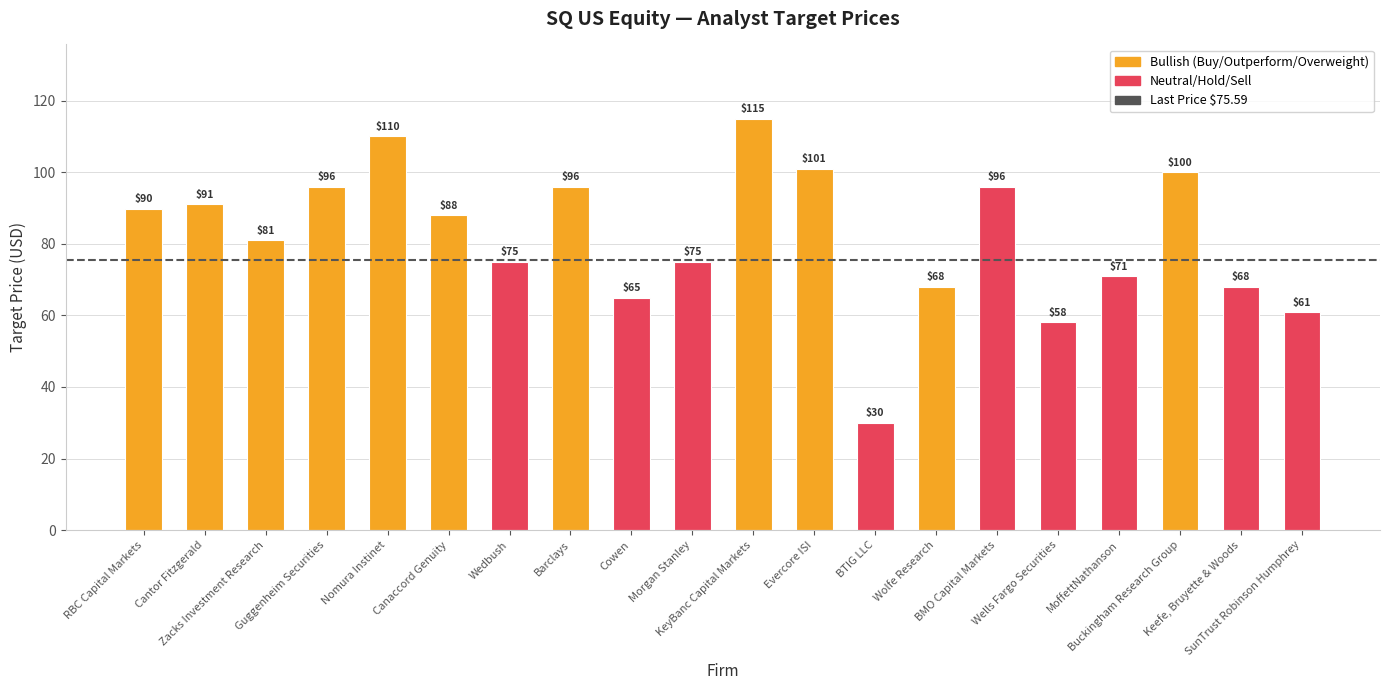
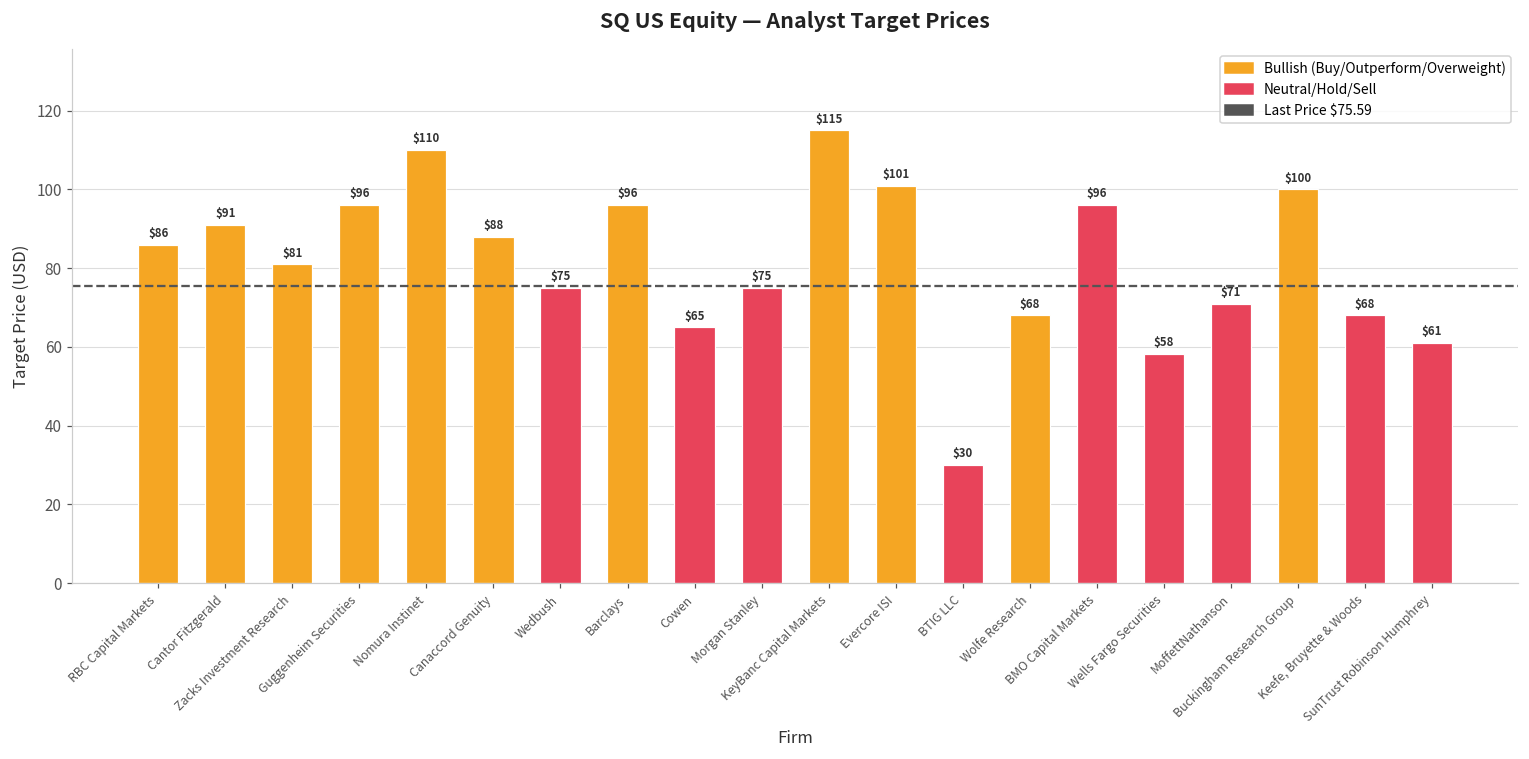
RBC Capital Markets: $90 -> $86
